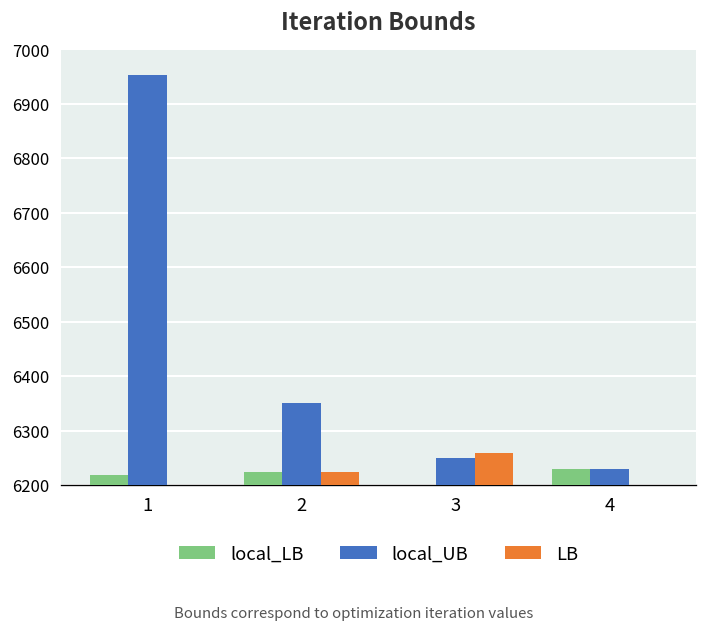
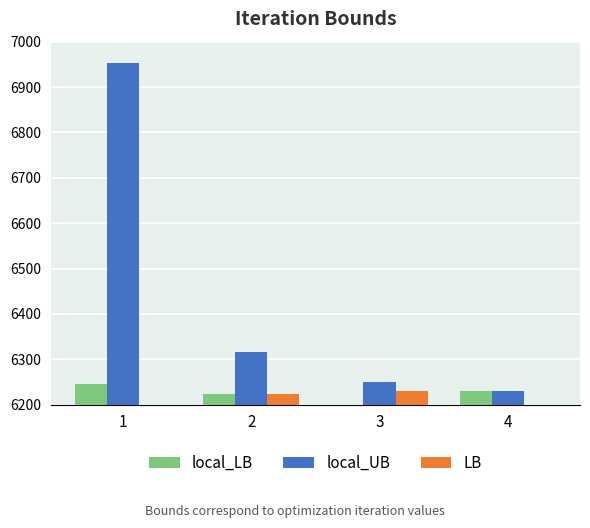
local_LB, 1: 6220 -> 6250
local_UB, 2: 6350 -> 6320
LB, 3: 6260 -> 6230
